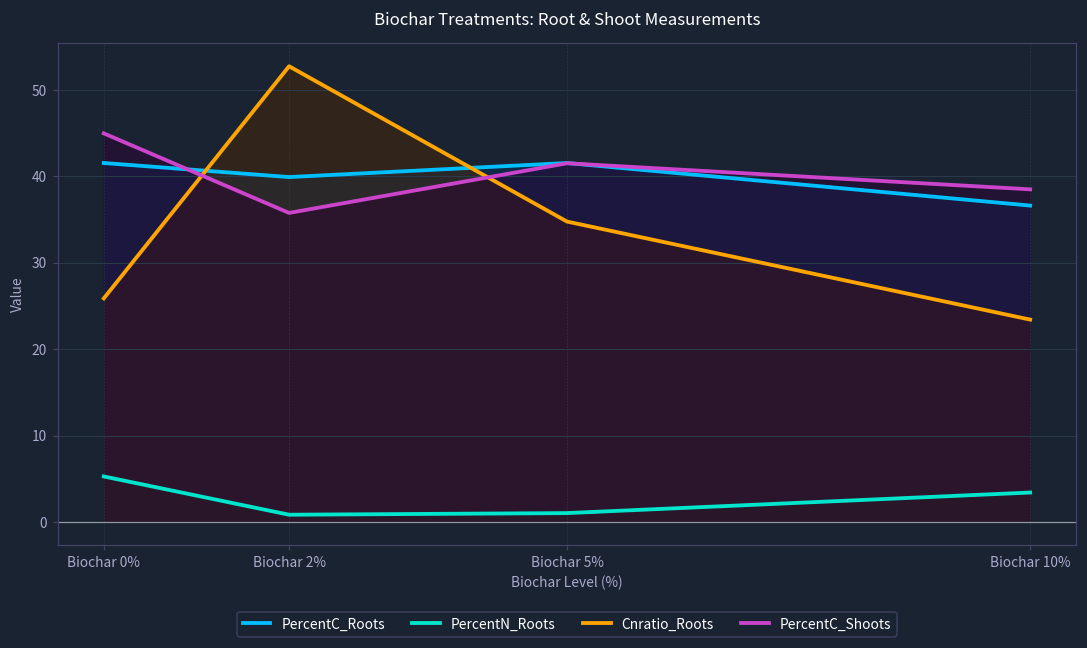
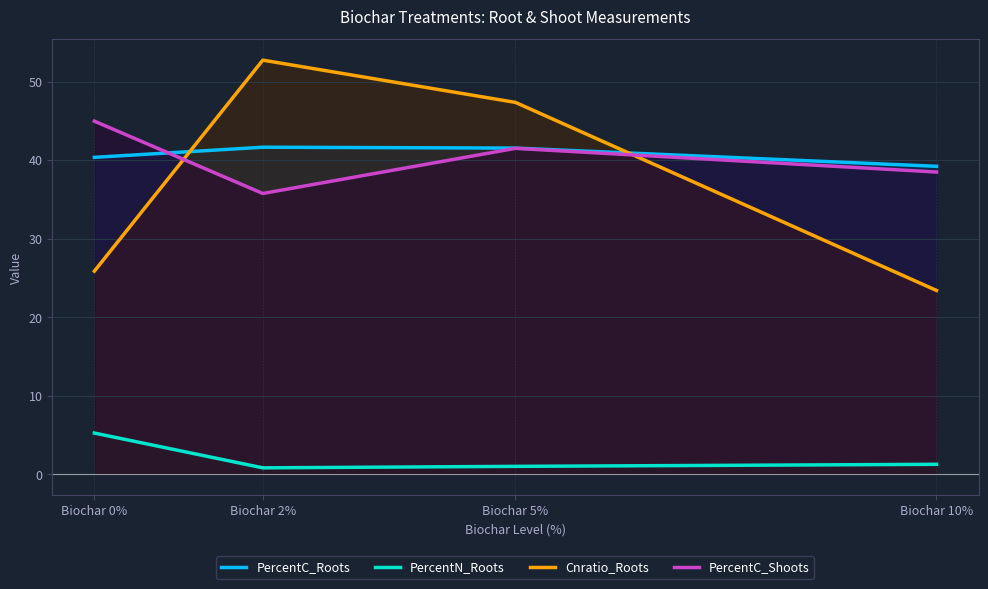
PercentC_Roots, Biochar 0%: 42 -> 40
PercentC_Roots, Biochar 2%: 40 -> 42
Cnratio_Roots, Biochar 5%: 35 -> 47
PercentC_Roots, Biochar 10%: 37 -> 39
PercentN_Roots, Biochar 10%: 3 -> 1
